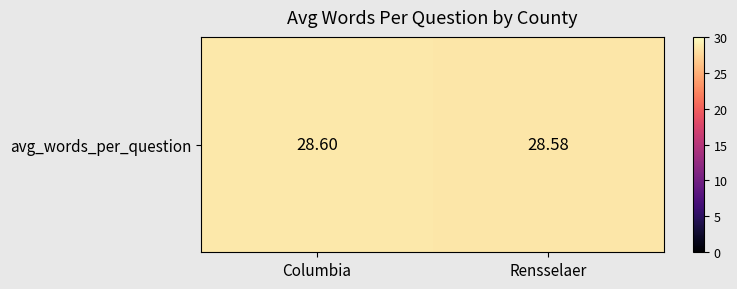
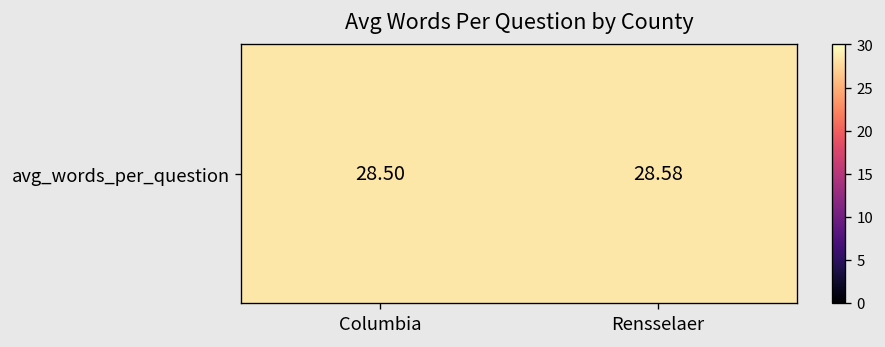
avg_words_per_question, Columbia: 28.60 -> 28.50
